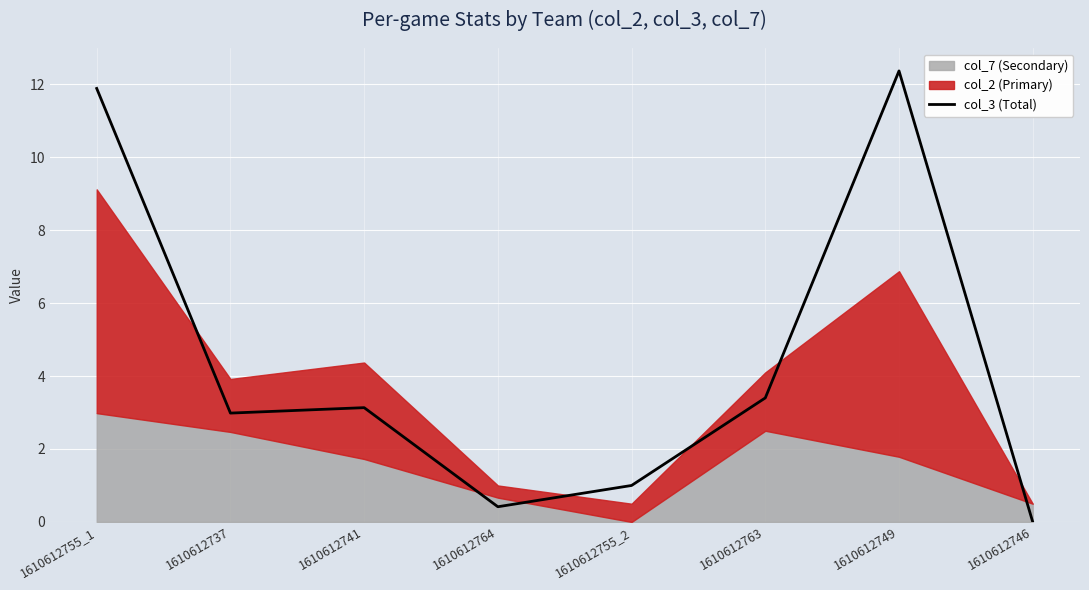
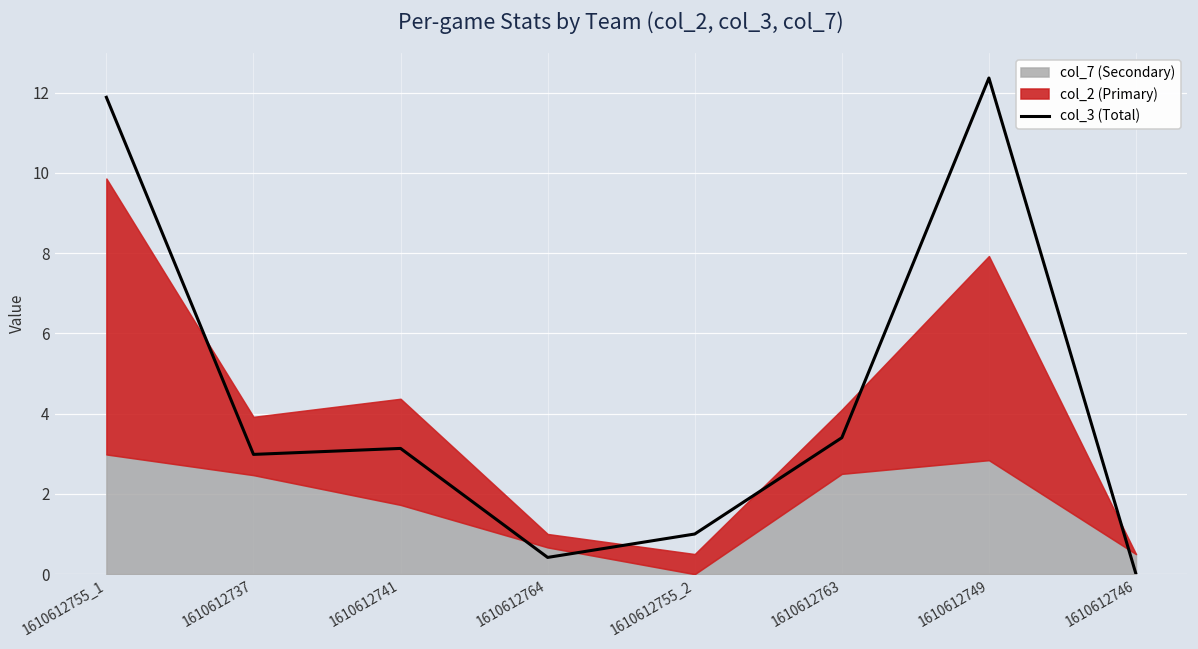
col_2 (Primary), 1610612755_1: 6.1 -> 6.9
col_7 (Secondary), 1610612749: 1.8 -> 2.8
